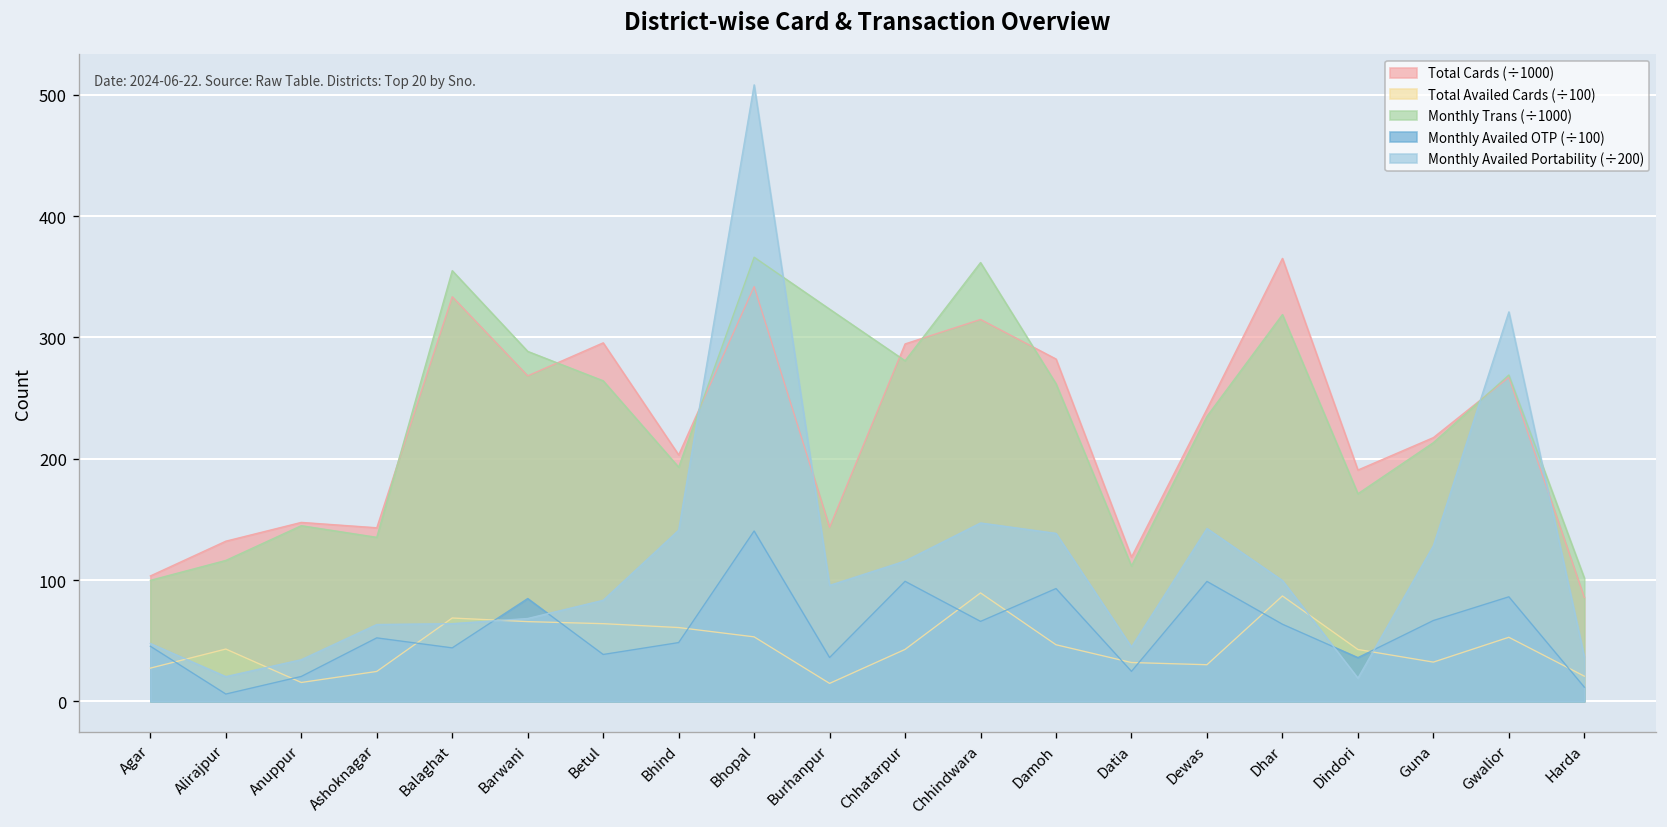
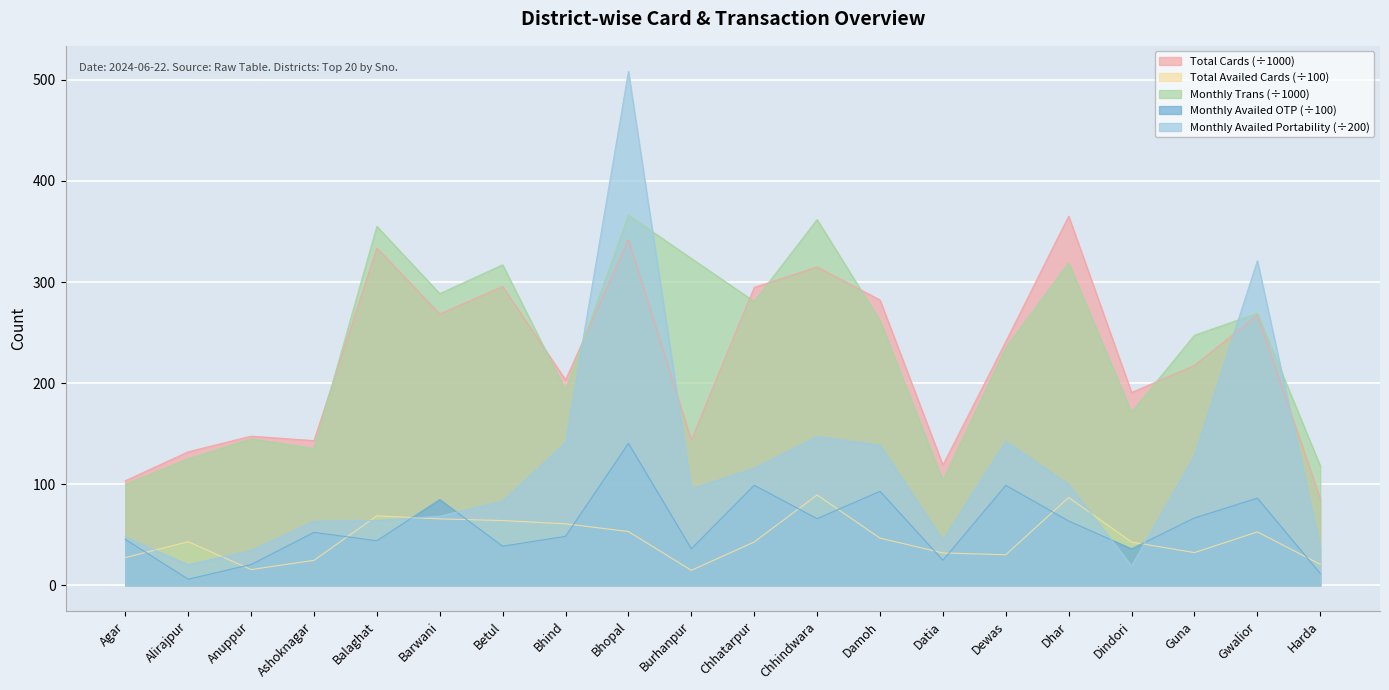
Monthly Trans (÷1000), Alirajpur: 116 -> 125
Monthly Trans (÷1000), Betul: 264 -> 317
Monthly Trans (÷1000), Datia: 112 -> 104
Monthly Trans (÷1000), Guna: 213 -> 247
Monthly Trans (÷1000), Harda: 102 -> 118
